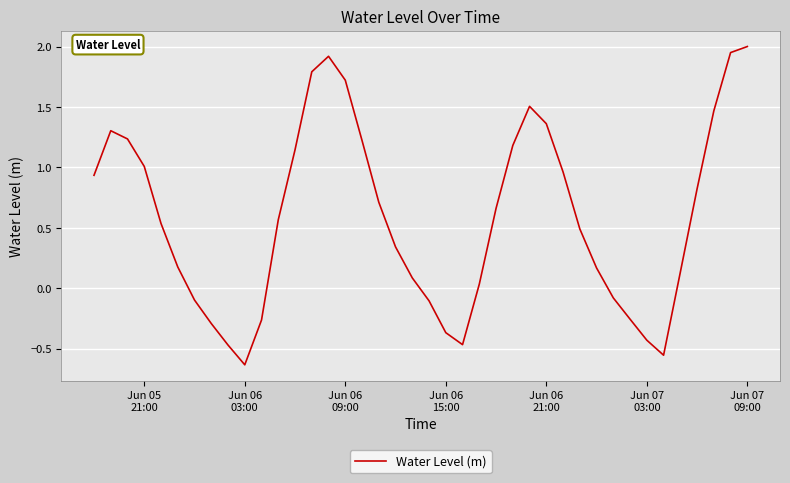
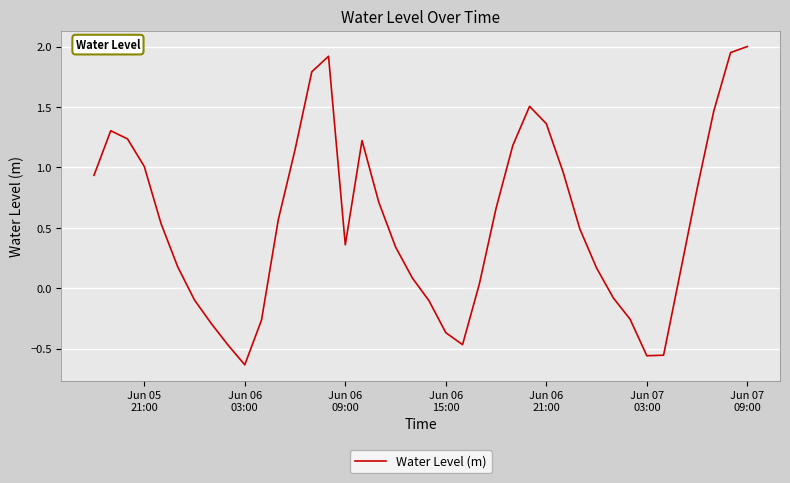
Jun 06 09:00: 1.72 -> 0.36
Jun 07 03:00: -0.43 -> -0.56
